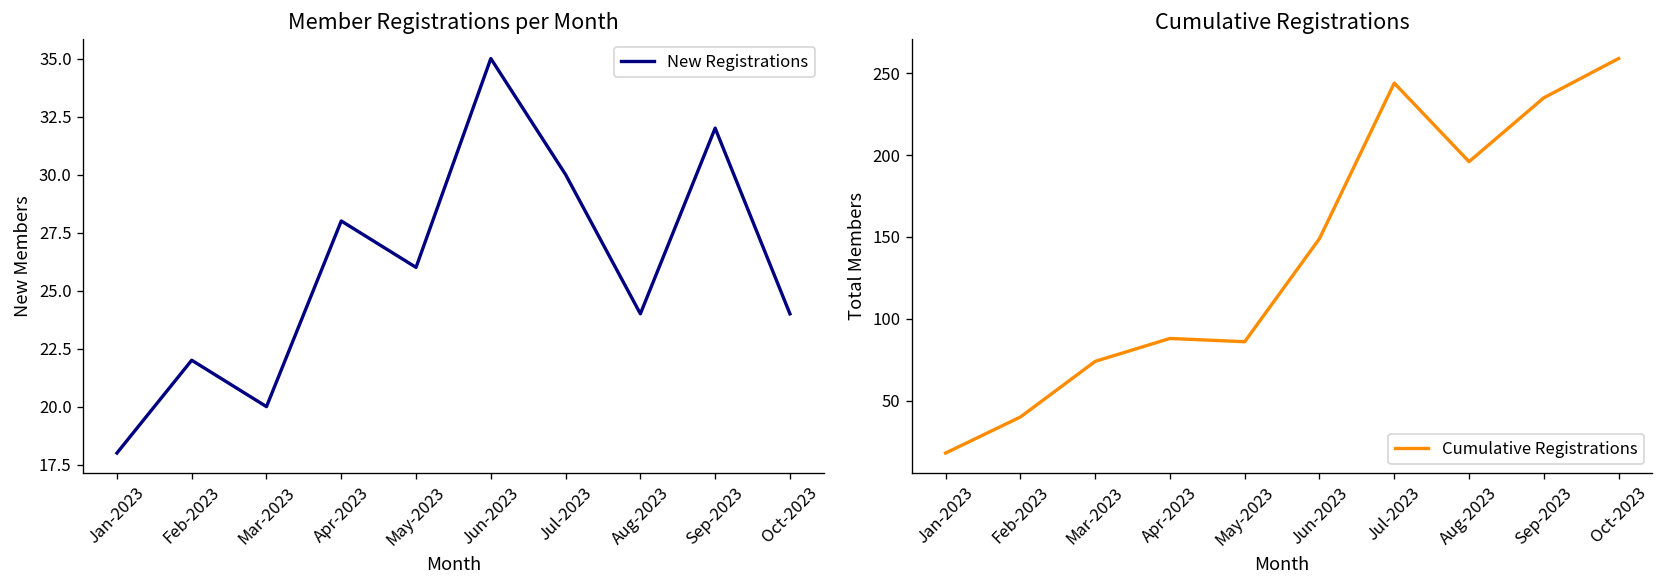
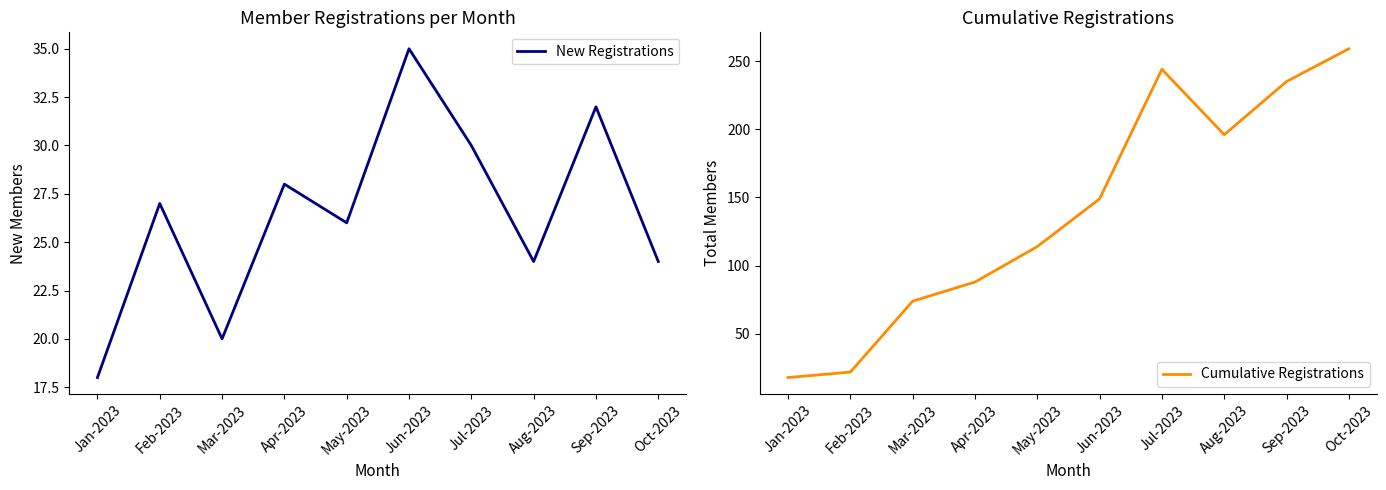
Member Registrations per Month, Feb-2023: 22 -> 27
Cumulative Registrations, Feb-2023: 40 -> 22
Cumulative Registrations, May-2023: 86 -> 114
